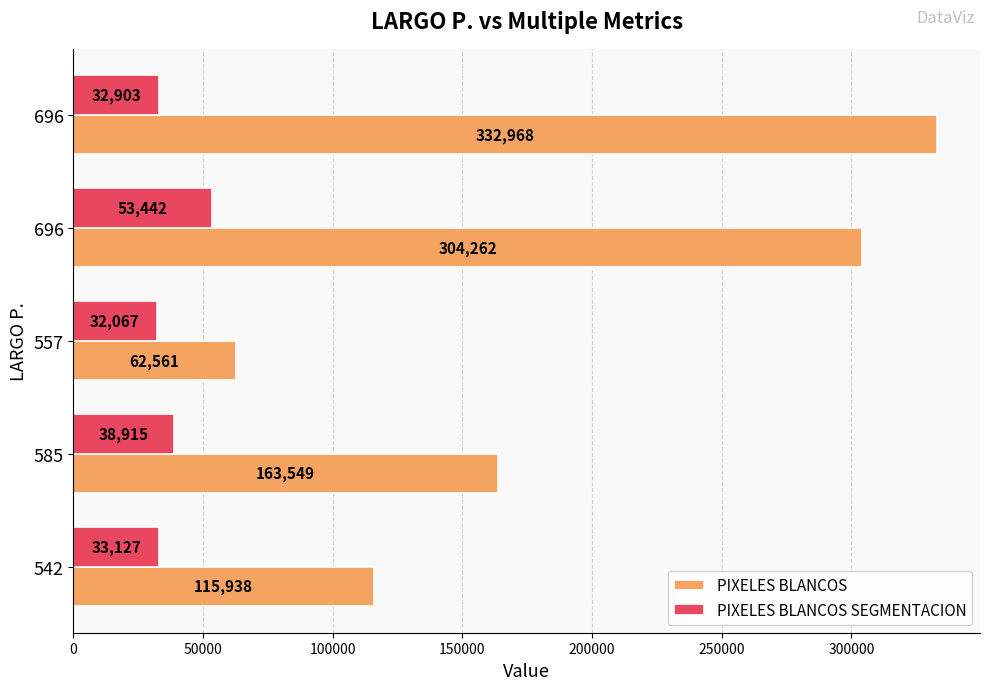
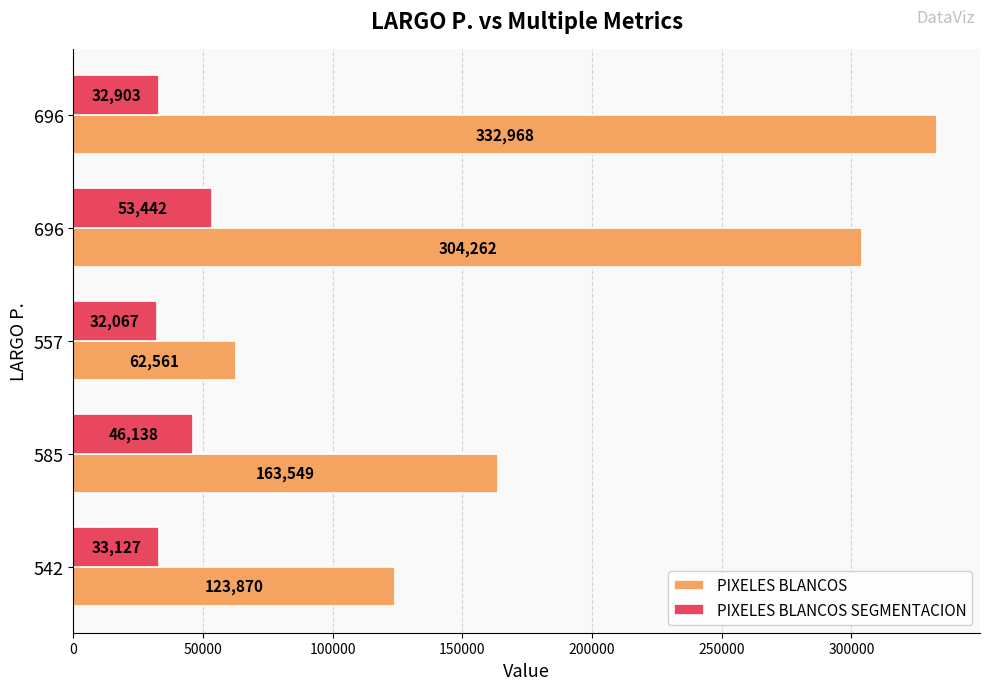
PIXELES BLANCOS SEGMENTACION, 585: 38,915 -> 46,138
PIXELES BLANCOS, 542: 115,938 -> 123,870
